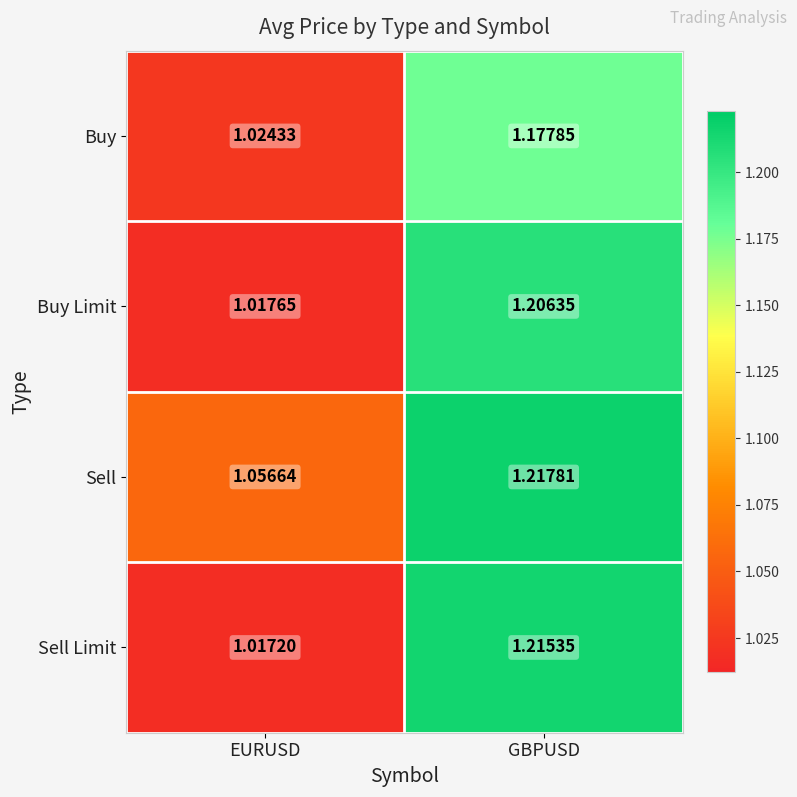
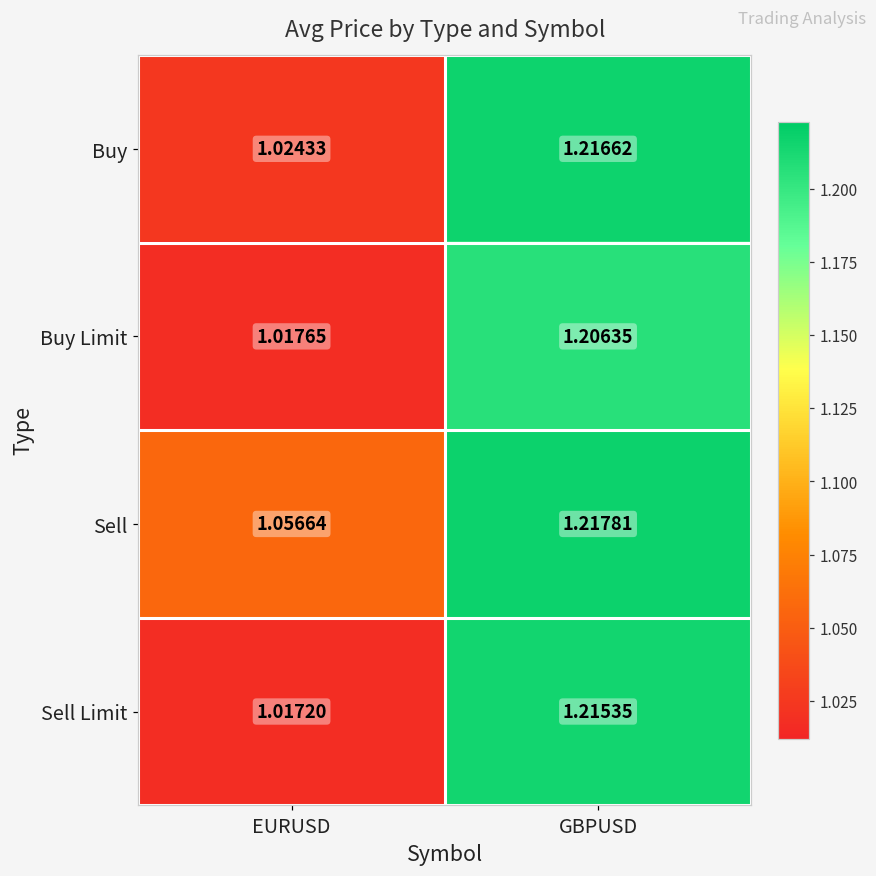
Buy, GBPUSD: 1.17785 -> 1.21662
